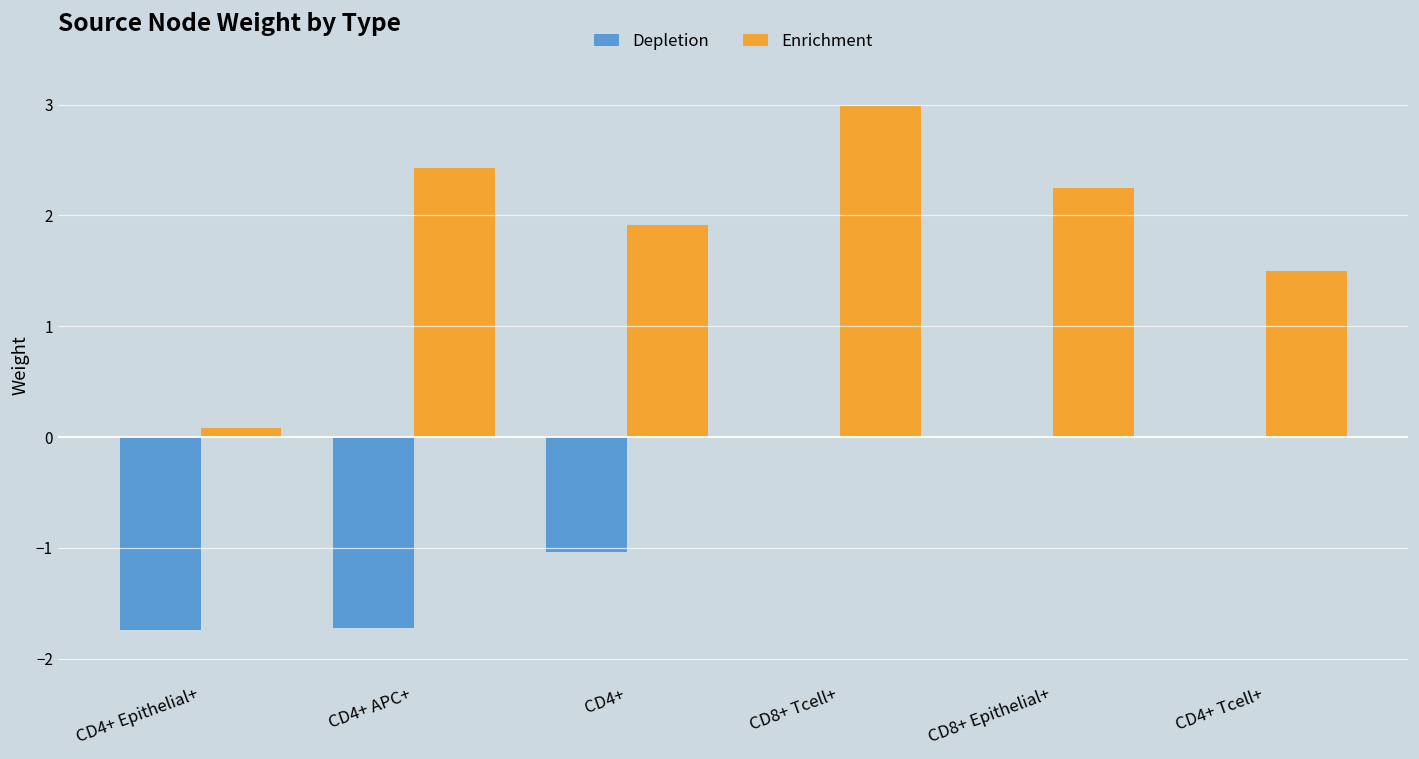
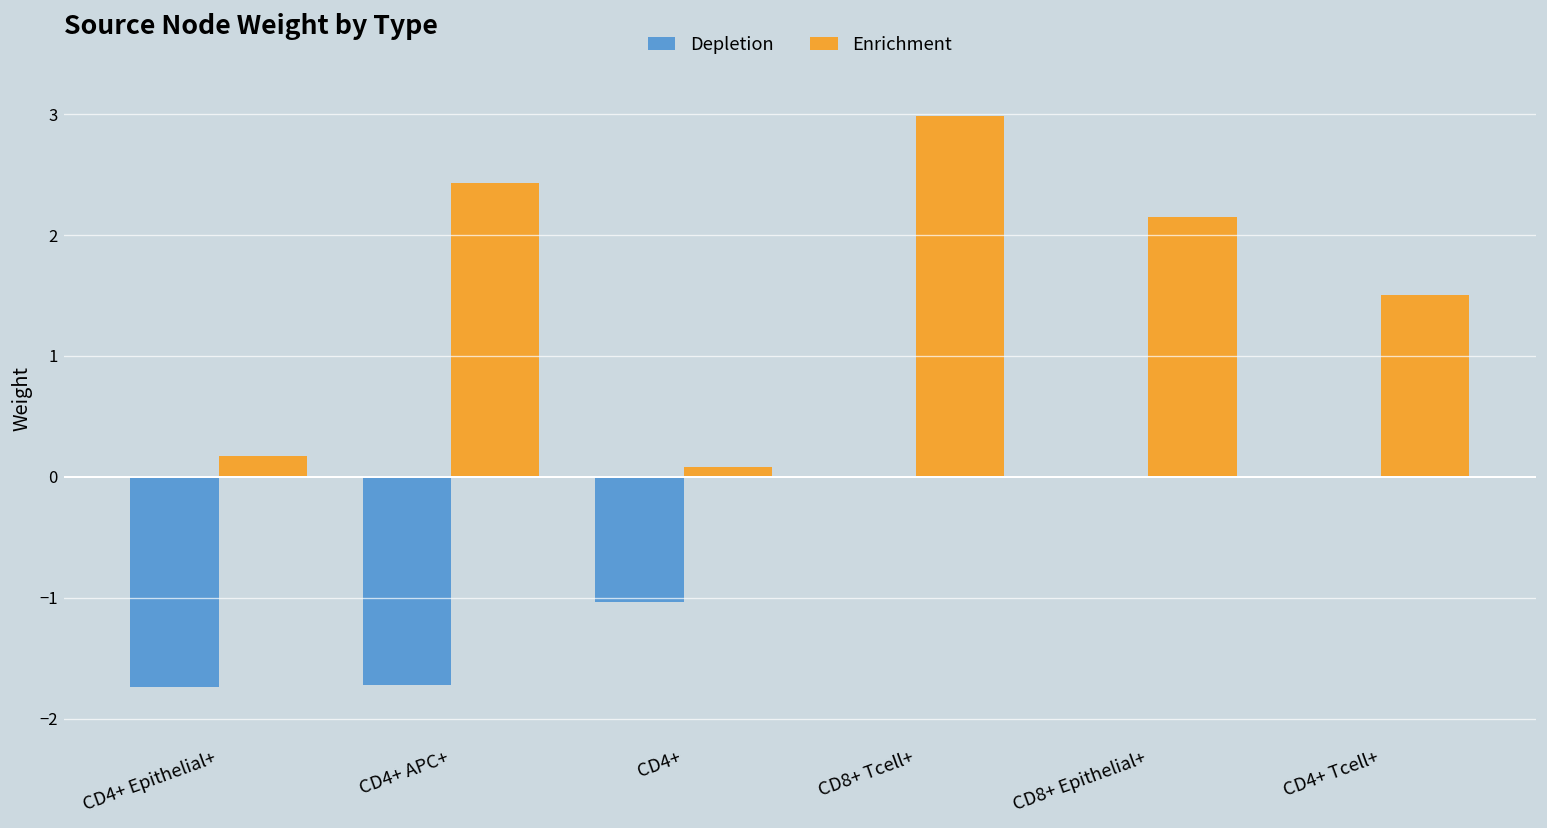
Enrichment, CD4+ Epithelial+: 0.08 -> 0.17
Enrichment, CD4+: 1.91 -> 0.08
Enrichment, CD8+ Epithelial+: 2.24 -> 2.15
